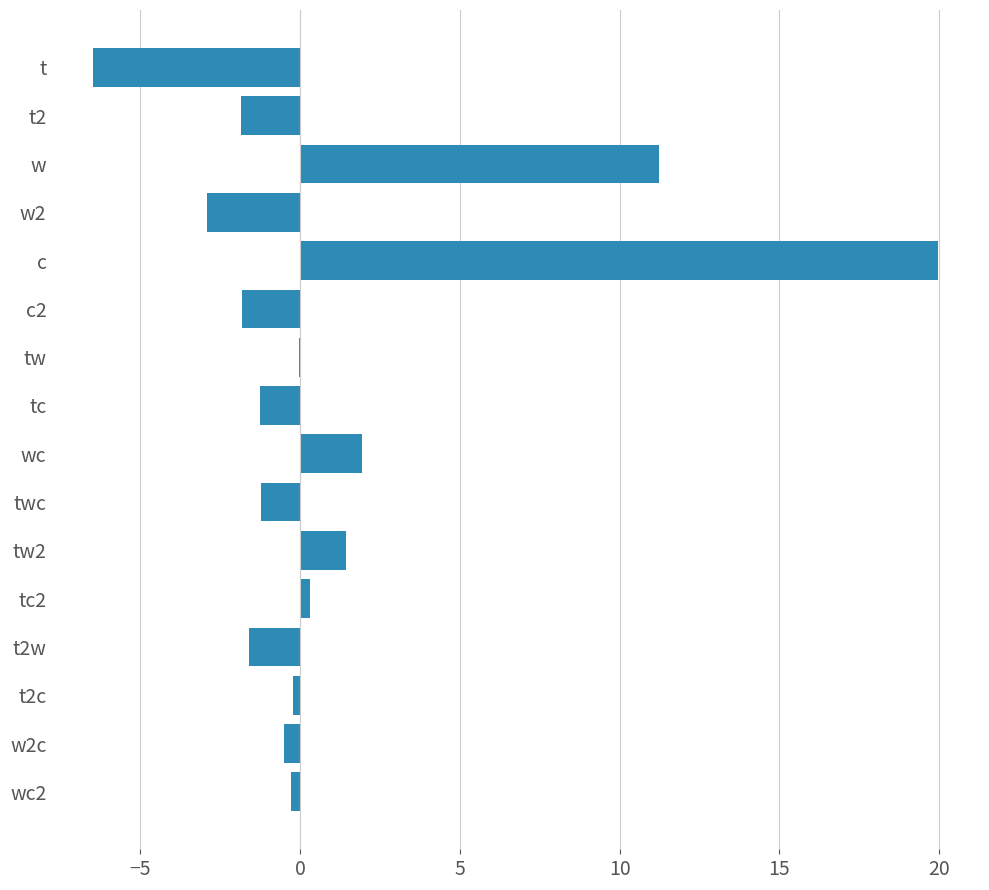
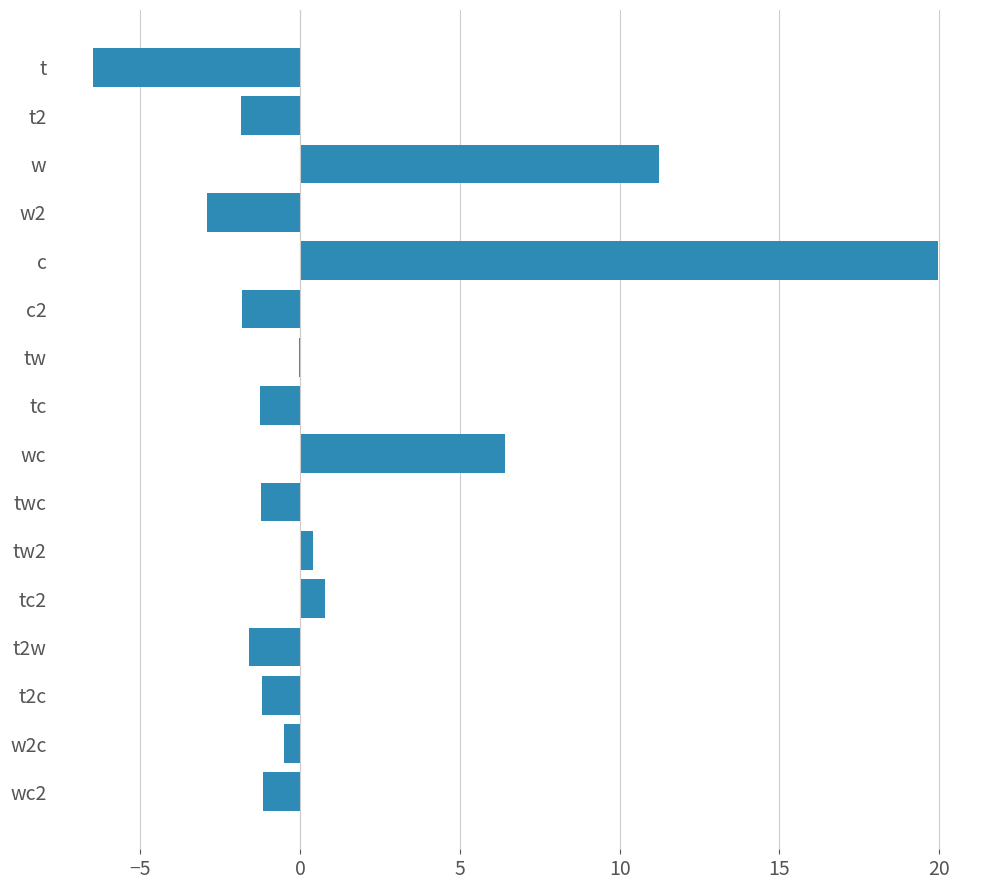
wc: 1.9 -> 6.4
tw2: 1.4 -> 0.4
tc2: 0.3 -> 0.8
t2c: -0.2 -> -1.2
wc2: -0.3 -> -1.2
